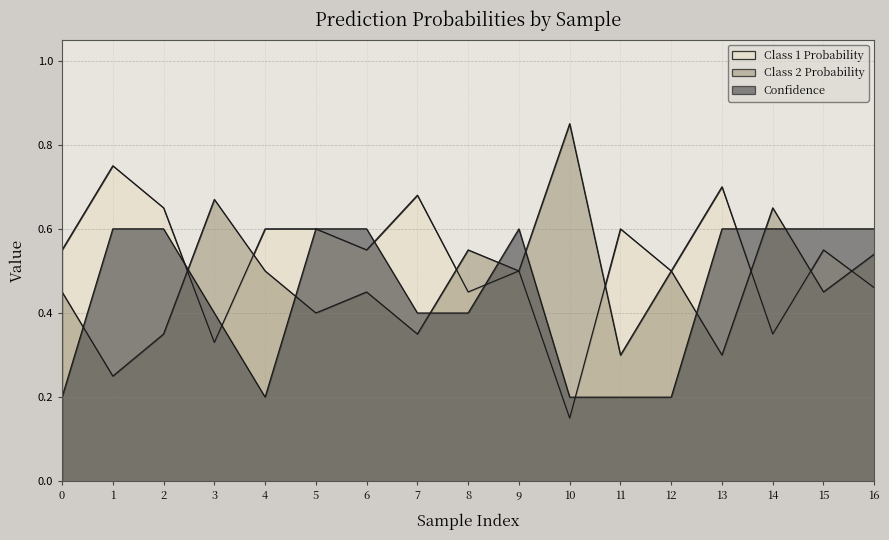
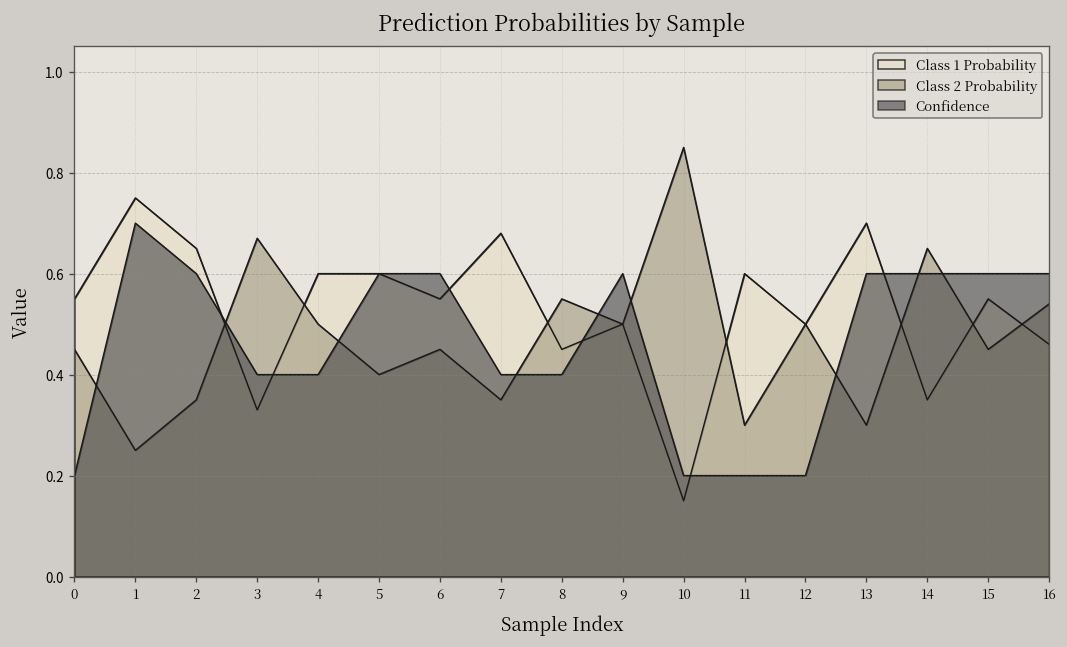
Confidence, 1: 0.6 -> 0.7
Confidence, 4: 0.2 -> 0.4
